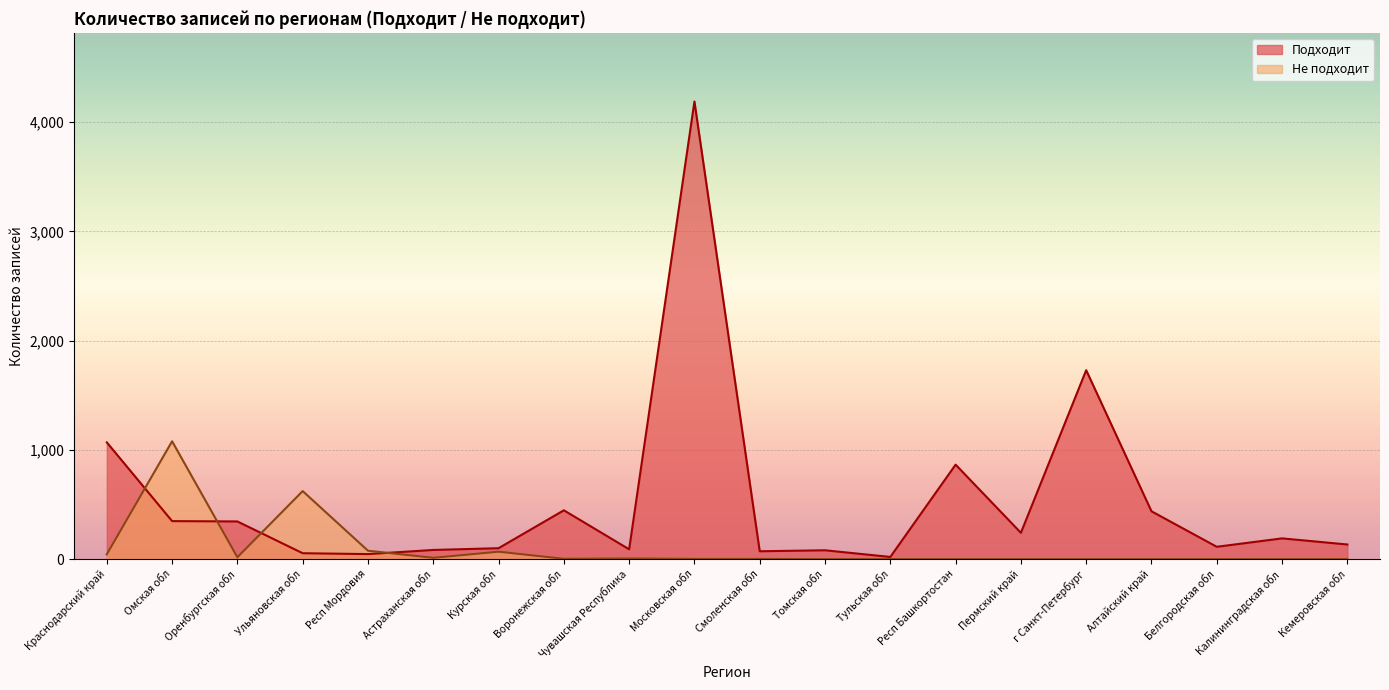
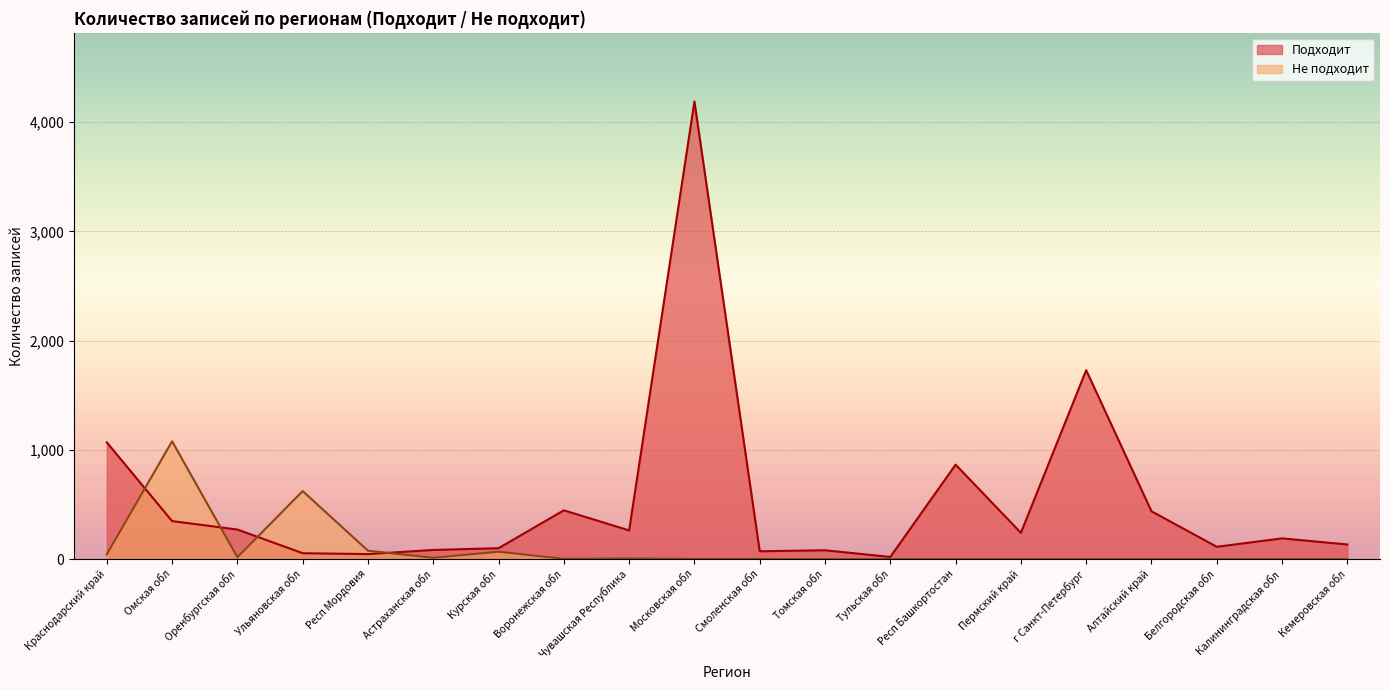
Подходит, Оренбургская обл: 350 -> 270
Подходит, Чувашская Республика: 90 -> 260
